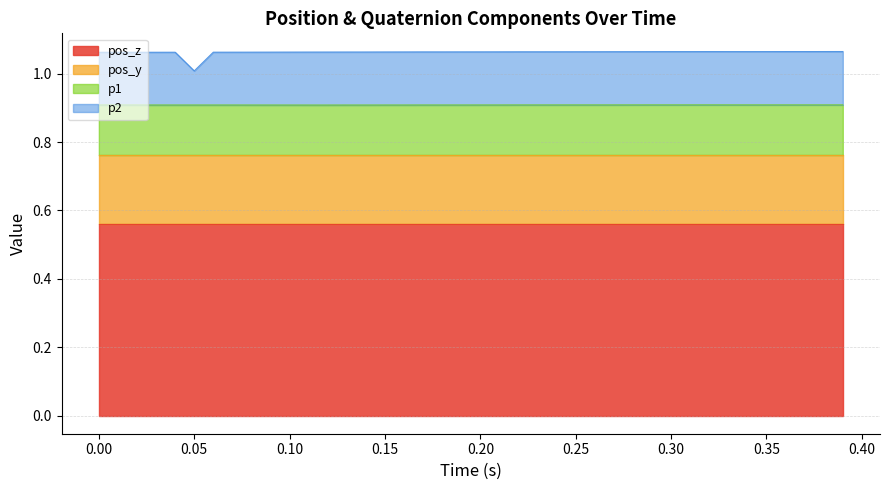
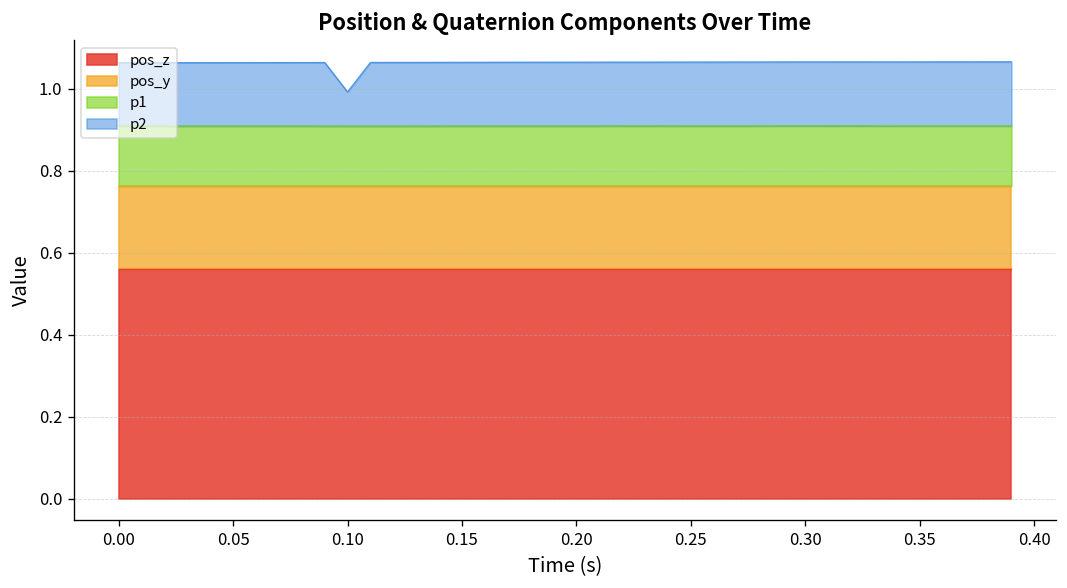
p2, 0.05: 0.10 -> 0.15
p2, 0.10: 0.15 -> 0.08
